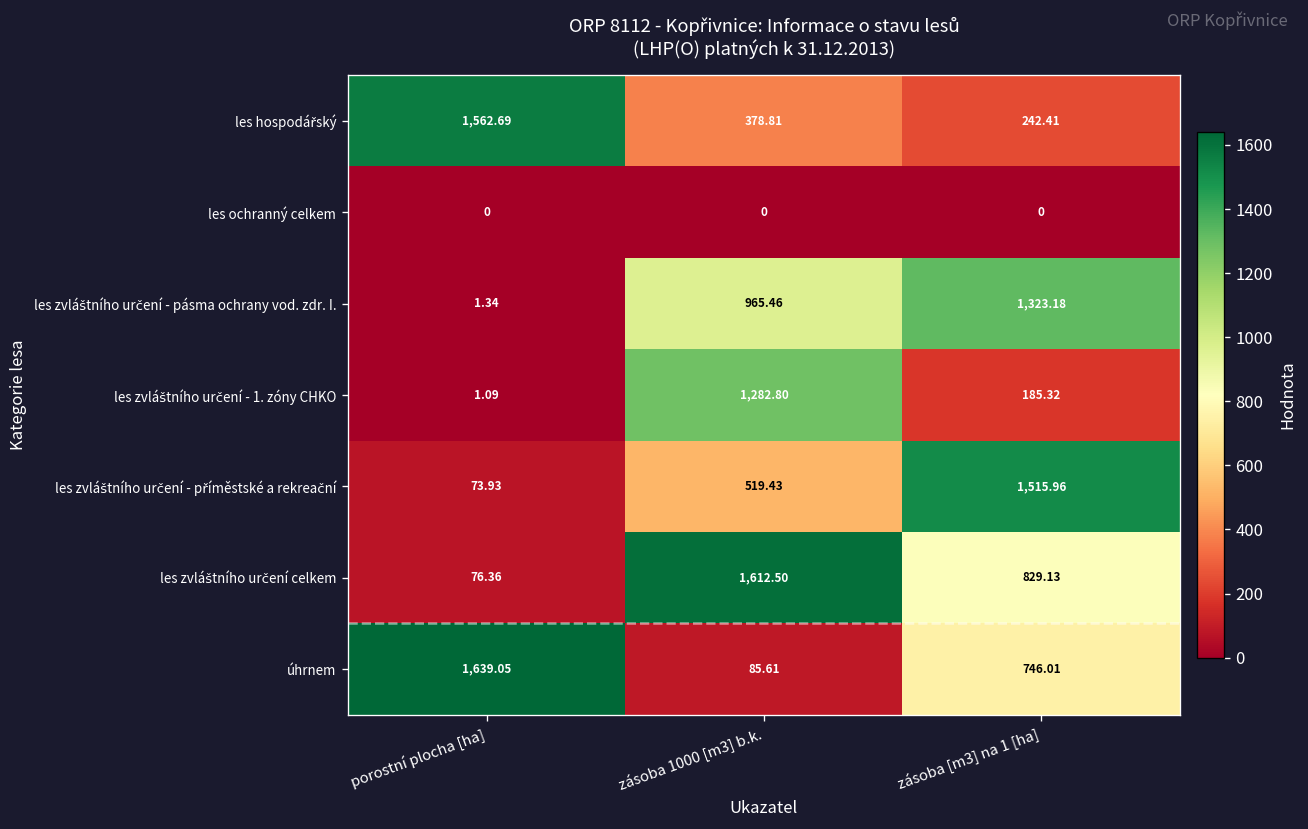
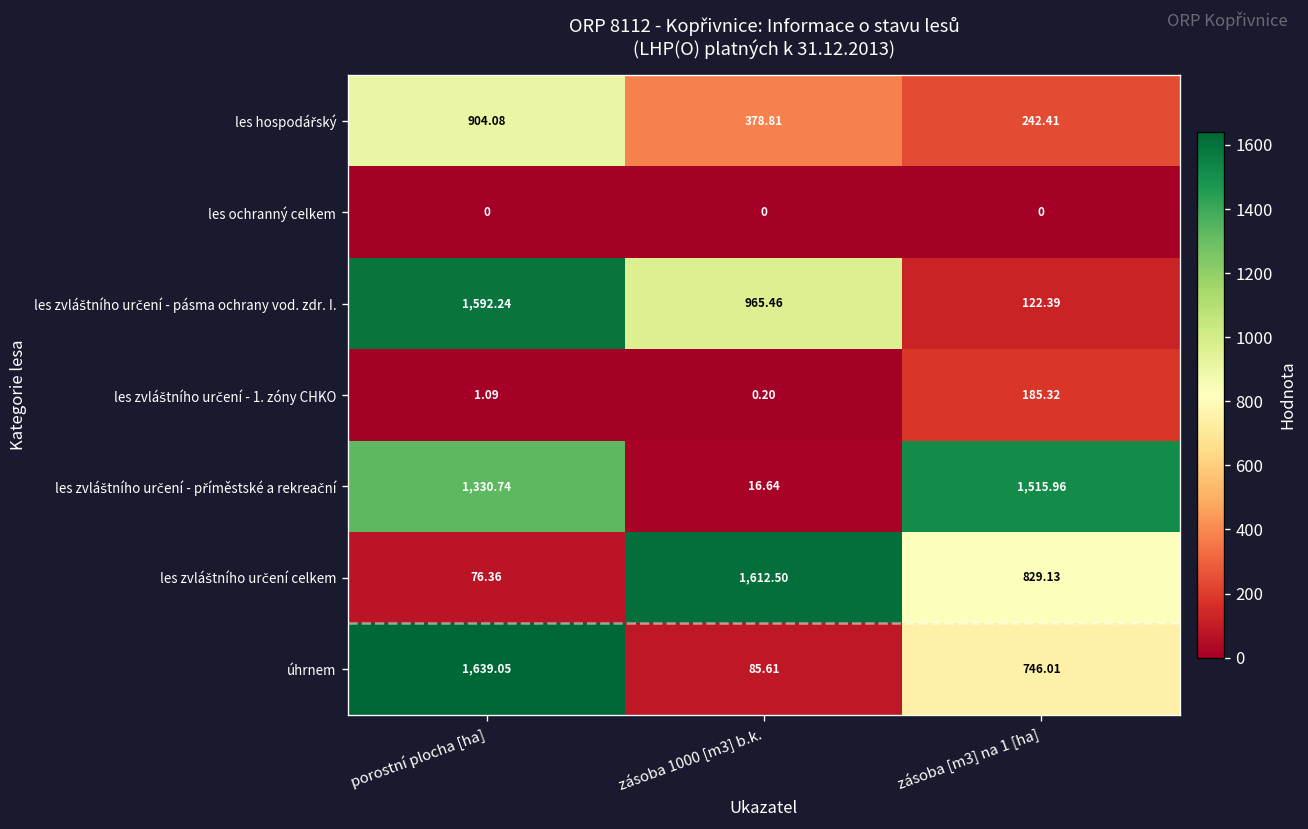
les hospodářský, porostní plocha [ha]: 1,562.69 -> 904.08
les zvláštního určení - pásma ochrany vod. zdr. I., porostní plocha [ha]: 1.34 -> 1,592.24
les zvláštního určení - pásma ochrany vod. zdr. I., zásoba [m3] na 1 [ha]: 1,323.18 -> 122.39
les zvláštního určení - 1. zóny CHKO, zásoba 1000 [m3] b.k.: 1,282.80 -> 0.20
les zvláštního určení - příměstské a rekreační, porostní plocha [ha]: 73.93 -> 1,330.74
les zvláštního určení - příměstské a rekreační, zásoba 1000 [m3] b.k.: 519.43 -> 16.64
